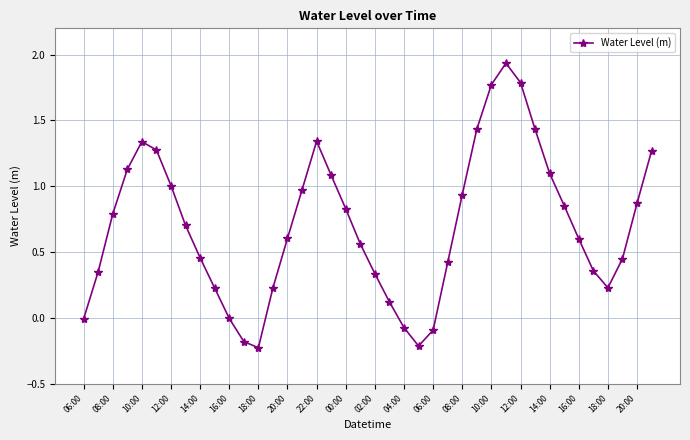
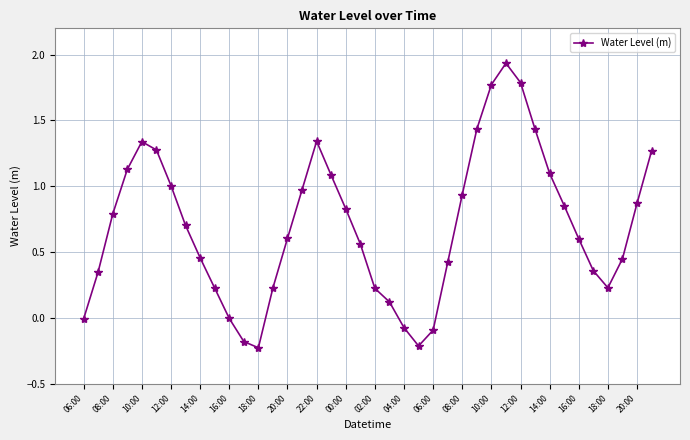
02:00: 0.34 -> 0.22
